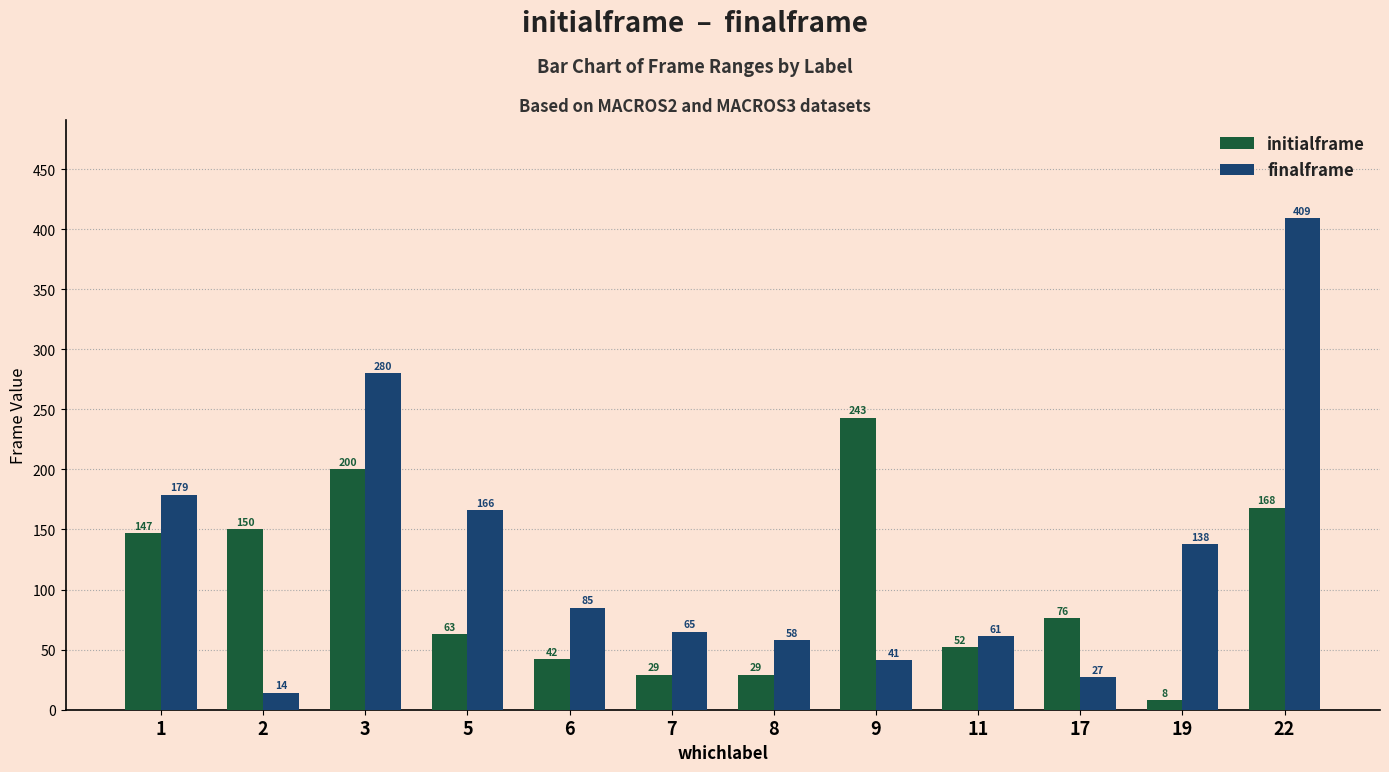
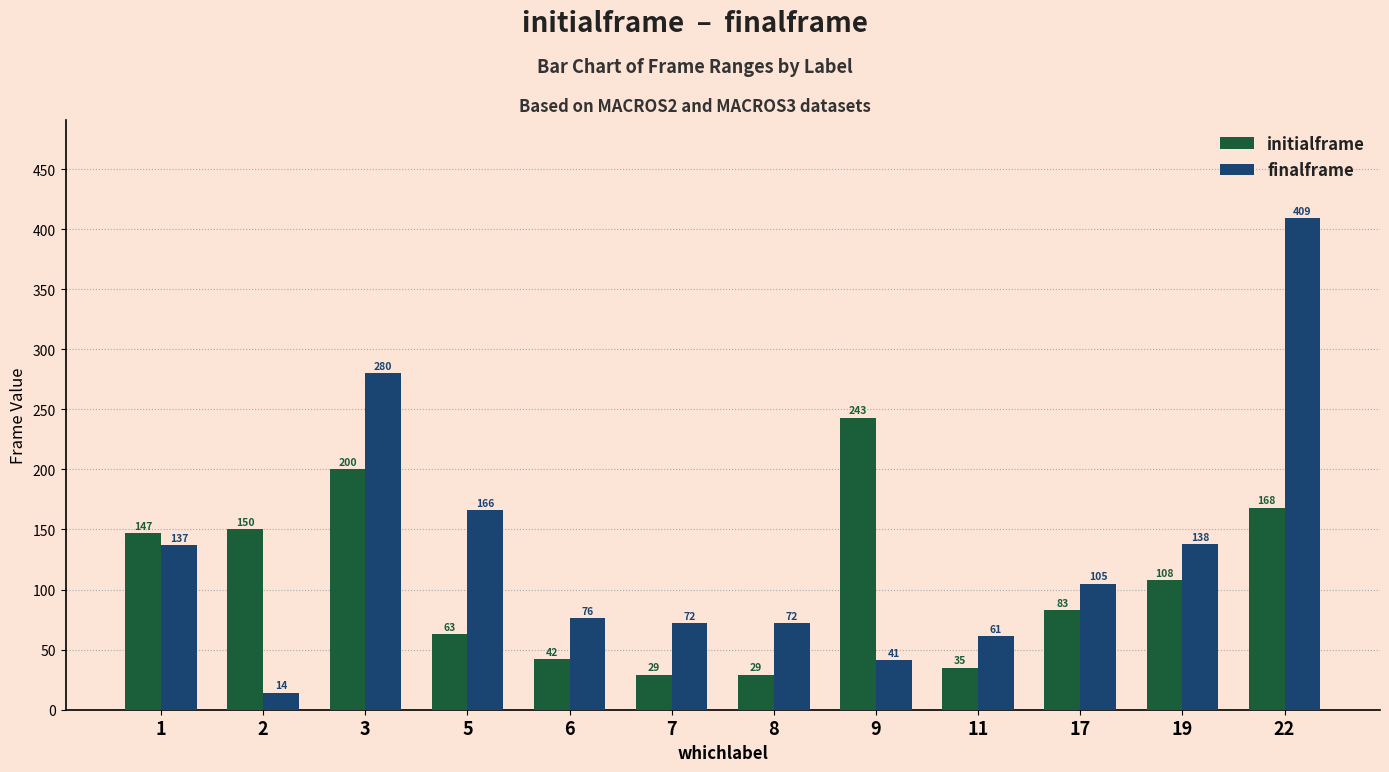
finalframe, 1: 179 -> 137
finalframe, 6: 85 -> 76
finalframe, 7: 65 -> 72
finalframe, 8: 58 -> 72
initialframe, 11: 52 -> 35
initialframe, 17: 76 -> 83
finalframe, 17: 27 -> 105
initialframe, 19: 8 -> 108
